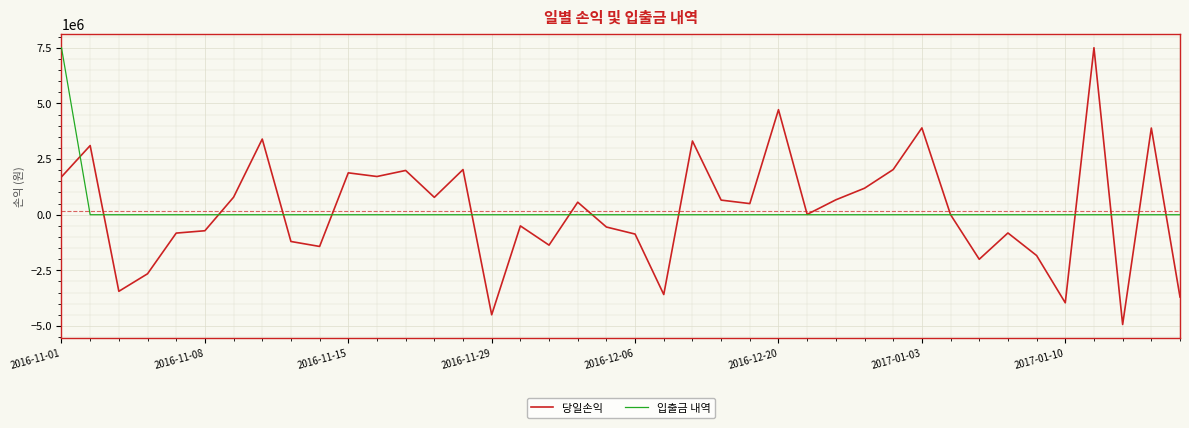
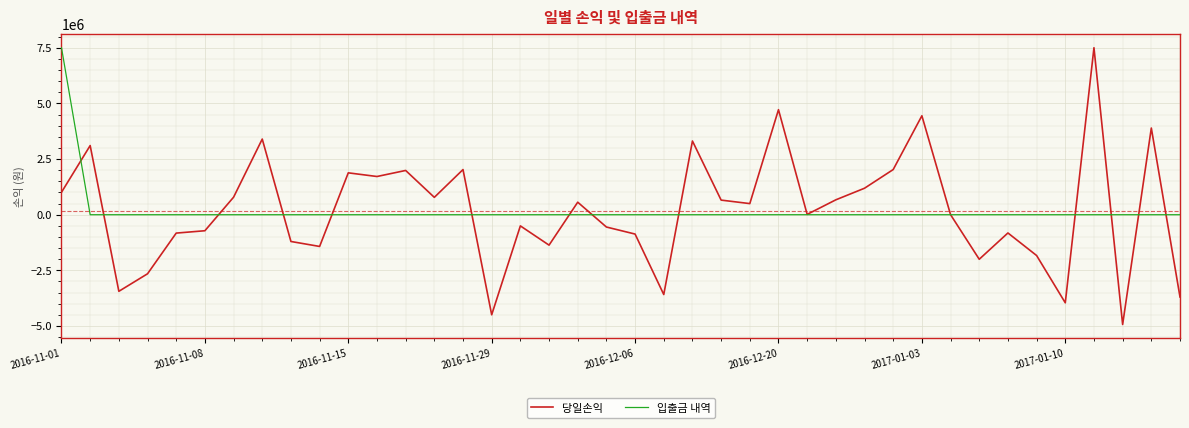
당일손익, 2016-11-01: 1700000 -> 1000000
당일손익, 2017-01-03: 3900000 -> 4400000
